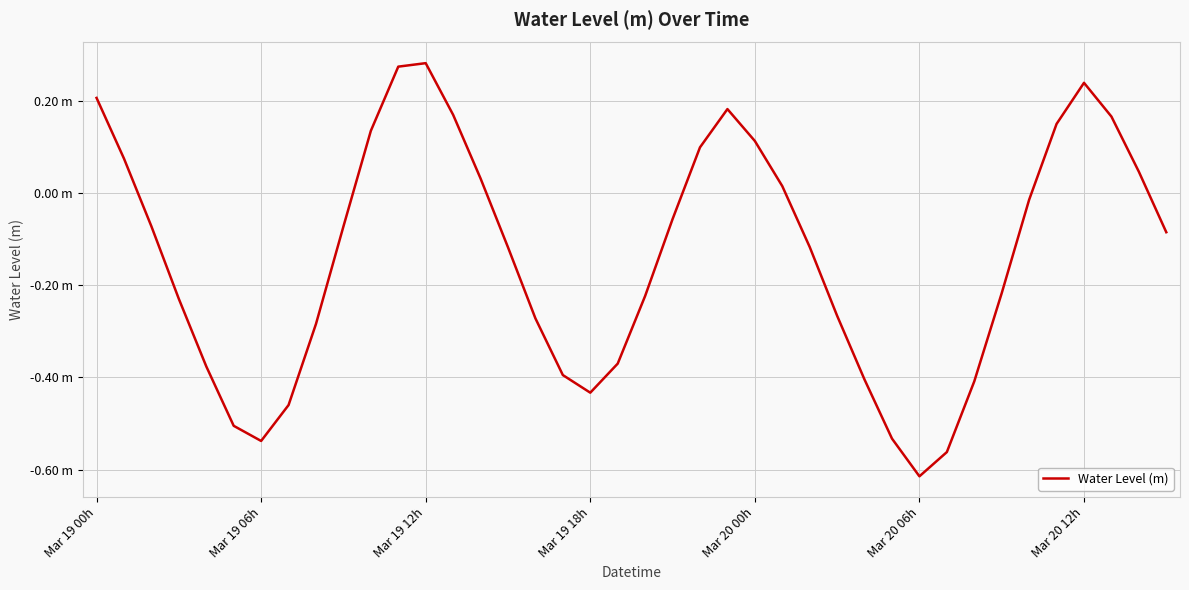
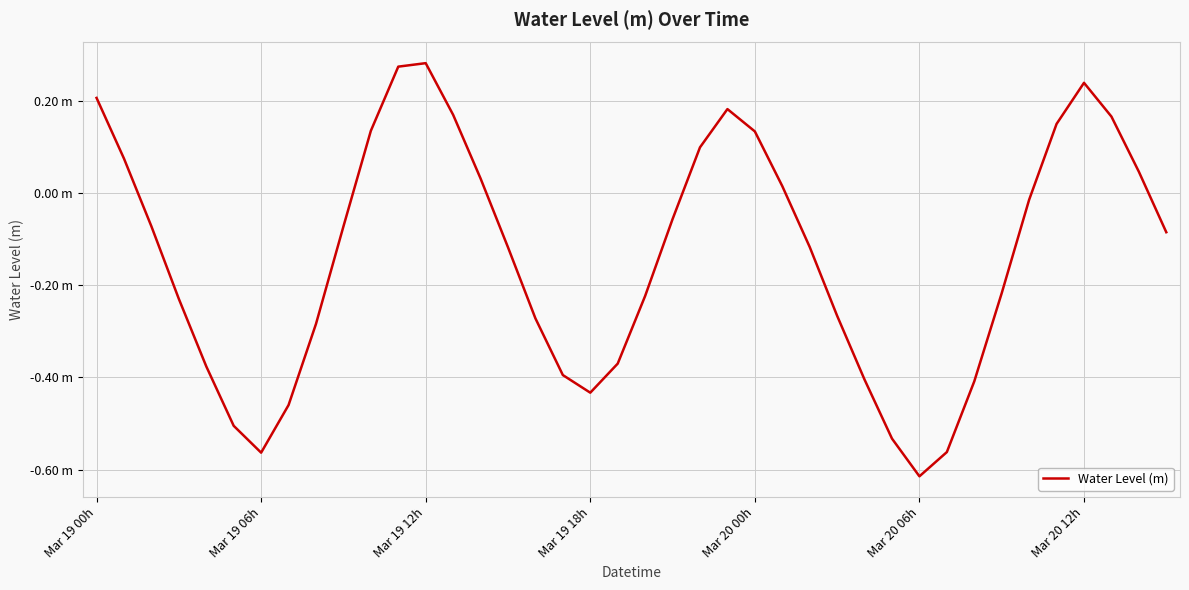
Mar 19 06h: -0.54 m -> -0.56 m
Mar 20 00h: 0.11 m -> 0.13 m
